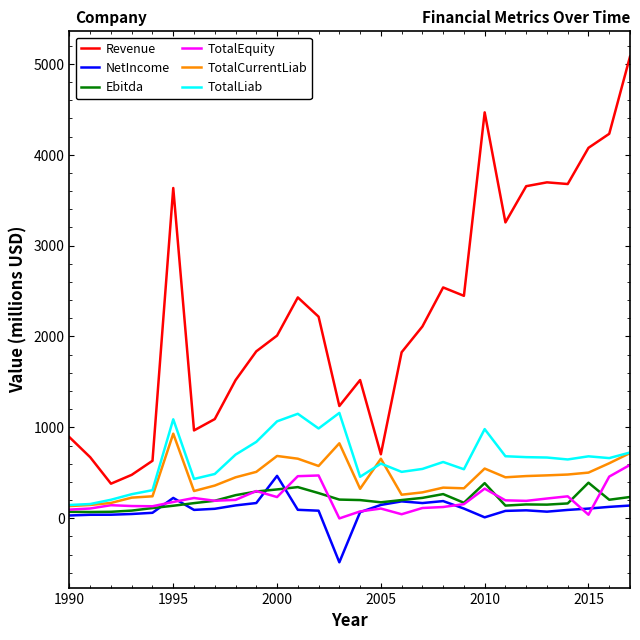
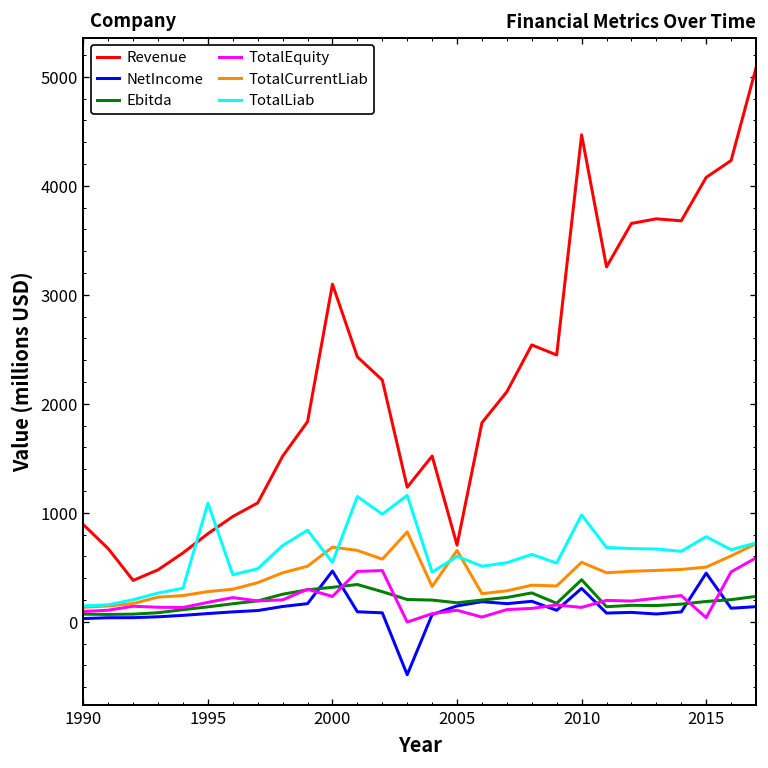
Revenue, 1995: 3600 -> 800
NetIncome, 1995: 200 -> 100
TotalCurrentLiab, 1995: 900 -> 300
Revenue, 2000: 2000 -> 3100
TotalLiab, 2000: 1100 -> 500
NetIncome, 2010: 0 -> 300
TotalEquity, 2010: 300 -> 100
NetIncome, 2015: 100 -> 400
Ebitda, 2015: 400 -> 200
TotalLiab, 2015: 700 -> 800
